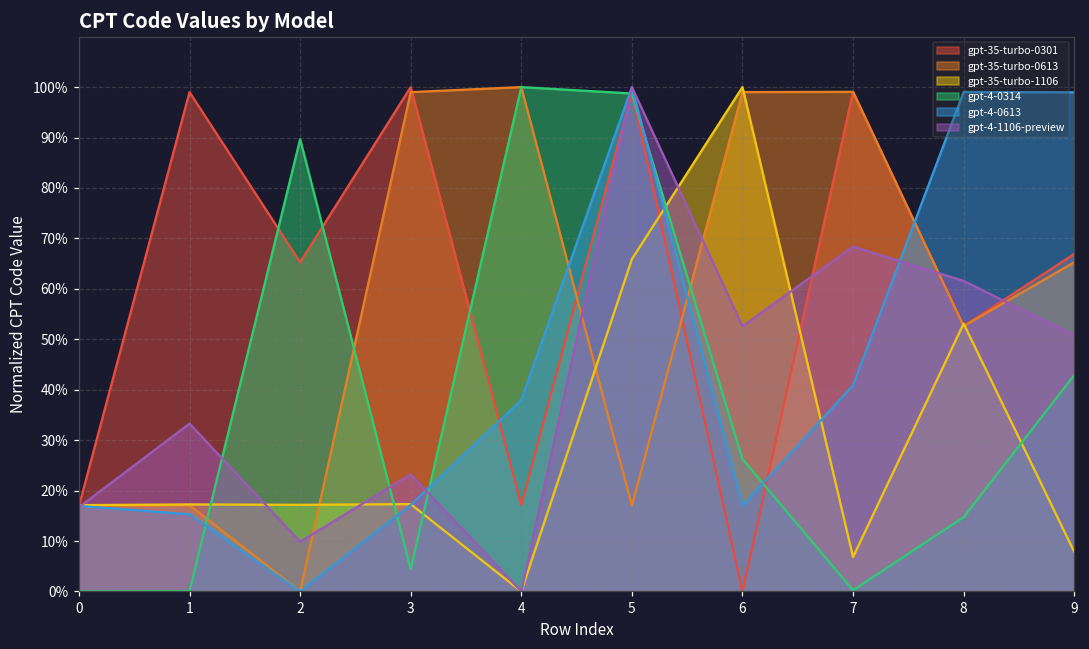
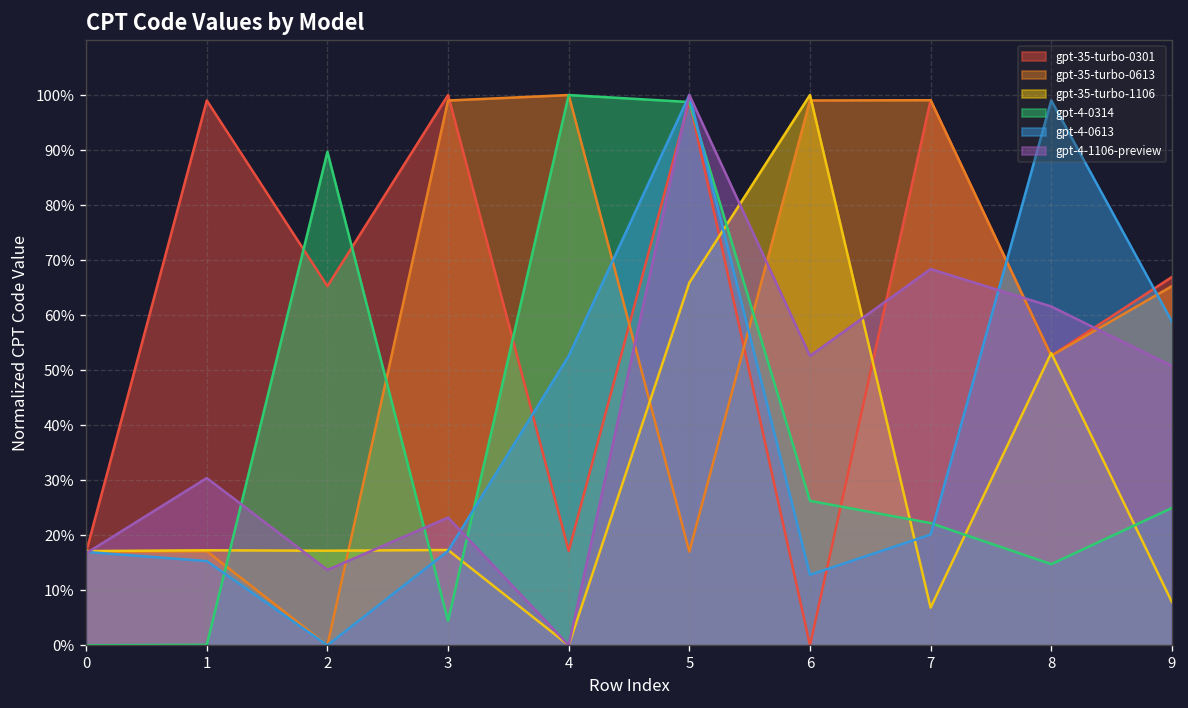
gpt-4-1106-preview, 1: 33% -> 30%
gpt-4-1106-preview, 2: 10% -> 14%
gpt-4-0613, 4: 38% -> 53%
gpt-4-0613, 6: 17% -> 13%
gpt-4-0314, 7: 0% -> 22%
gpt-4-0613, 7: 41% -> 20%
gpt-4-0314, 9: 43% -> 25%
gpt-4-0613, 9: 99% -> 59%
